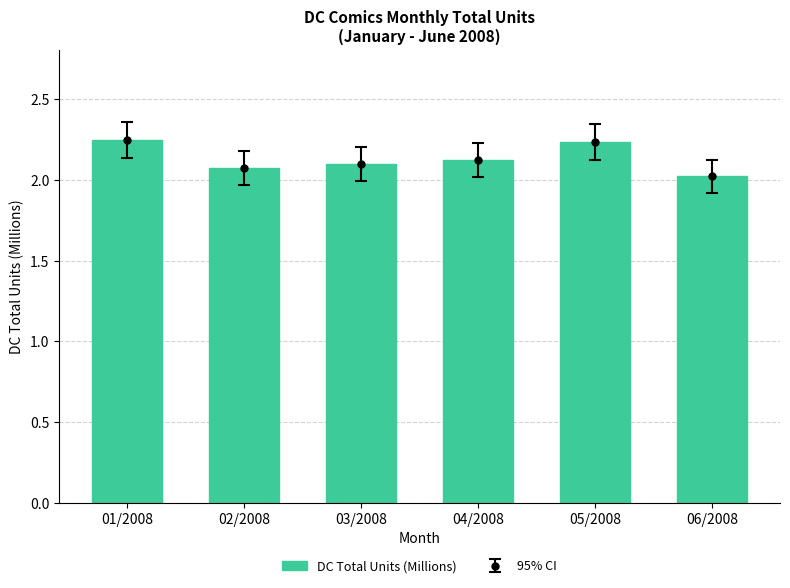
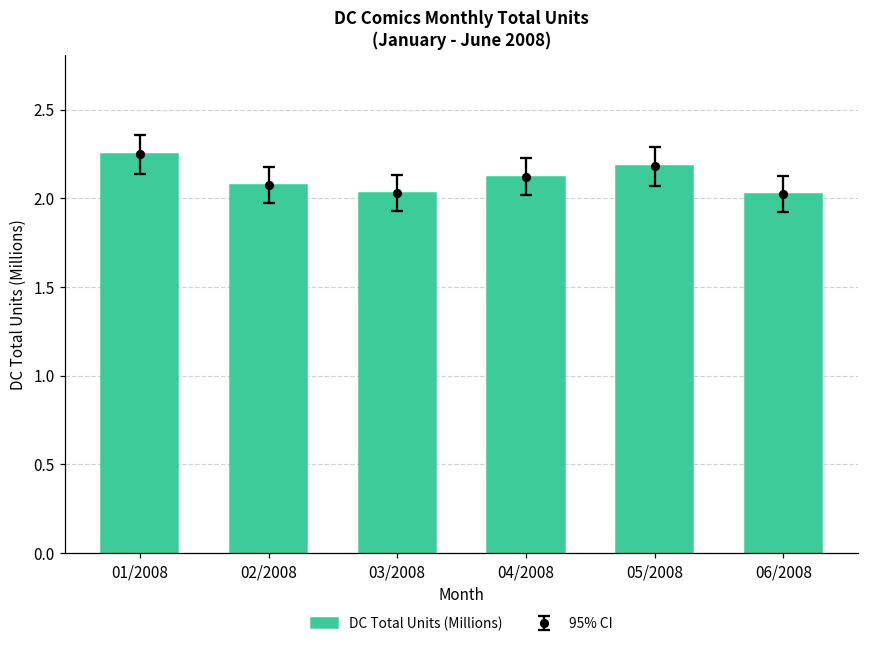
DC Total Units (Millions), 03/2008: 2.10 -> 2.03
DC Total Units (Millions), 05/2008: 2.24 -> 2.18
